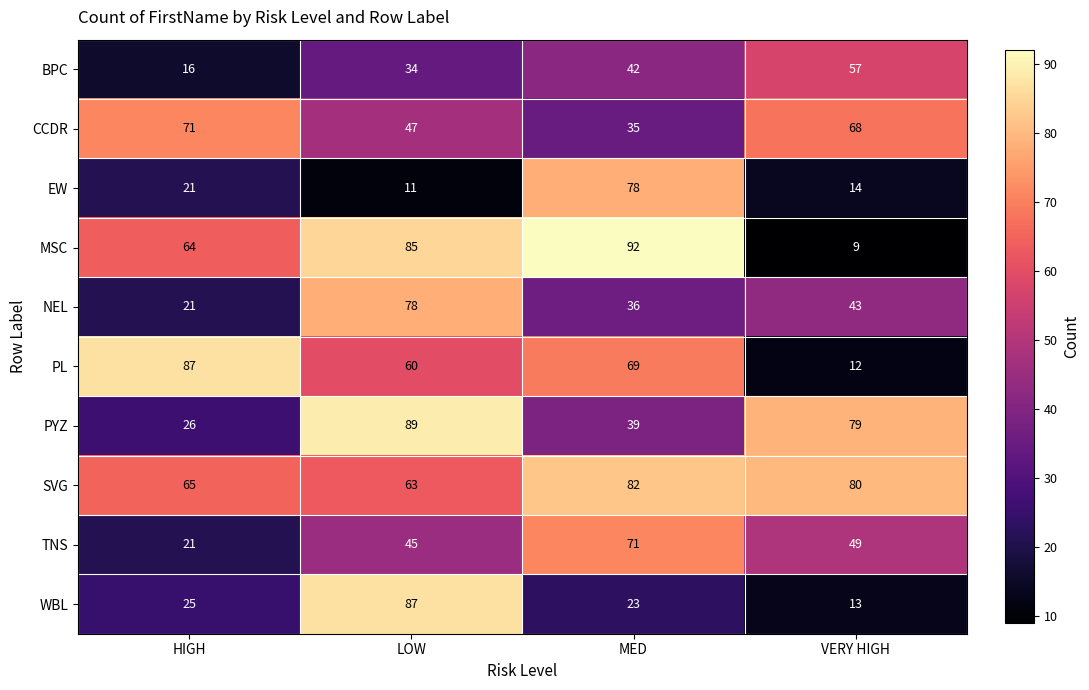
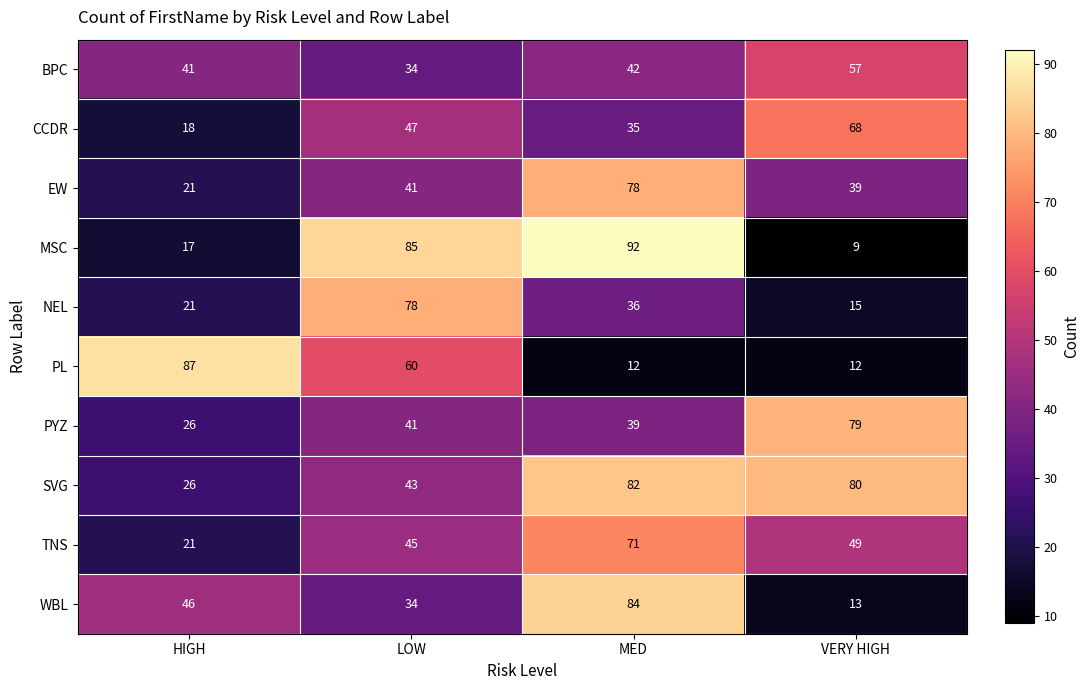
BPC, HIGH: 16 -> 41
CCDR, HIGH: 71 -> 18
EW, LOW: 11 -> 41
EW, VERY HIGH: 14 -> 39
MSC, HIGH: 64 -> 17
NEL, VERY HIGH: 43 -> 15
PL, MED: 69 -> 12
PYZ, LOW: 89 -> 41
SVG, HIGH: 65 -> 26
SVG, LOW: 63 -> 43
WBL, HIGH: 25 -> 46
WBL, LOW: 87 -> 34
WBL, MED: 23 -> 84
